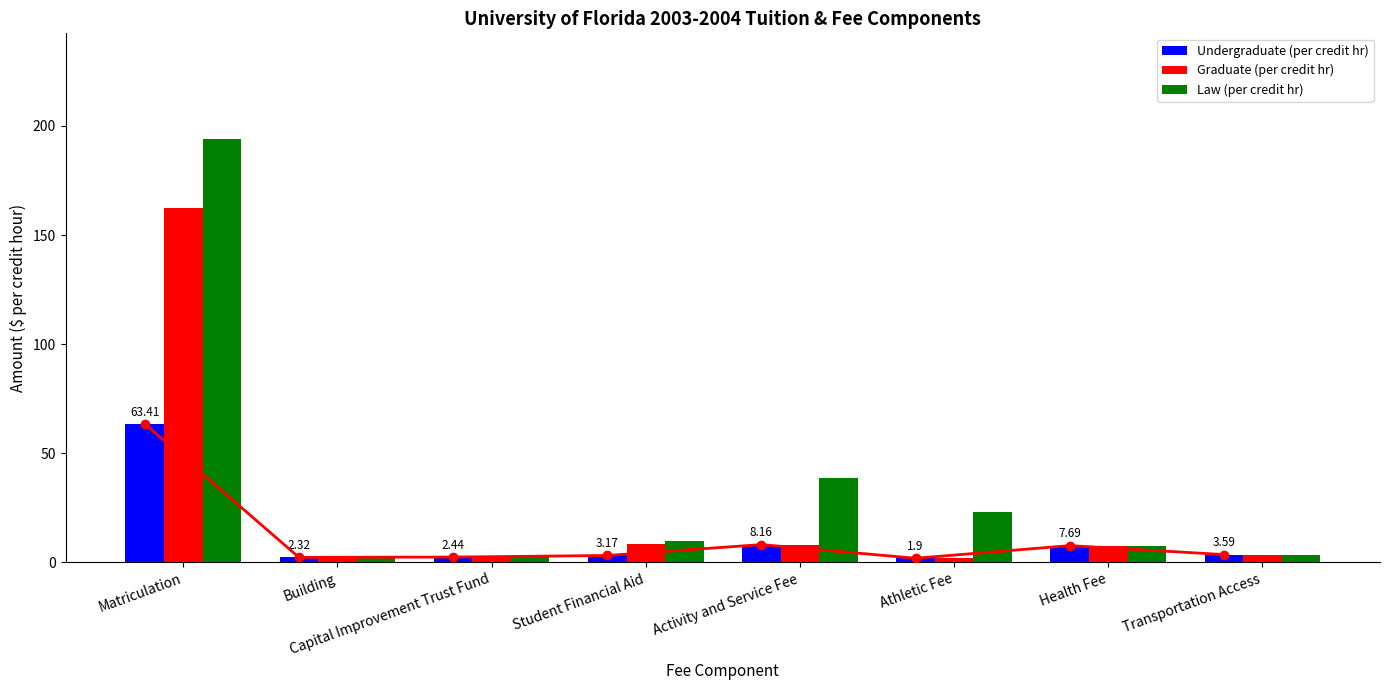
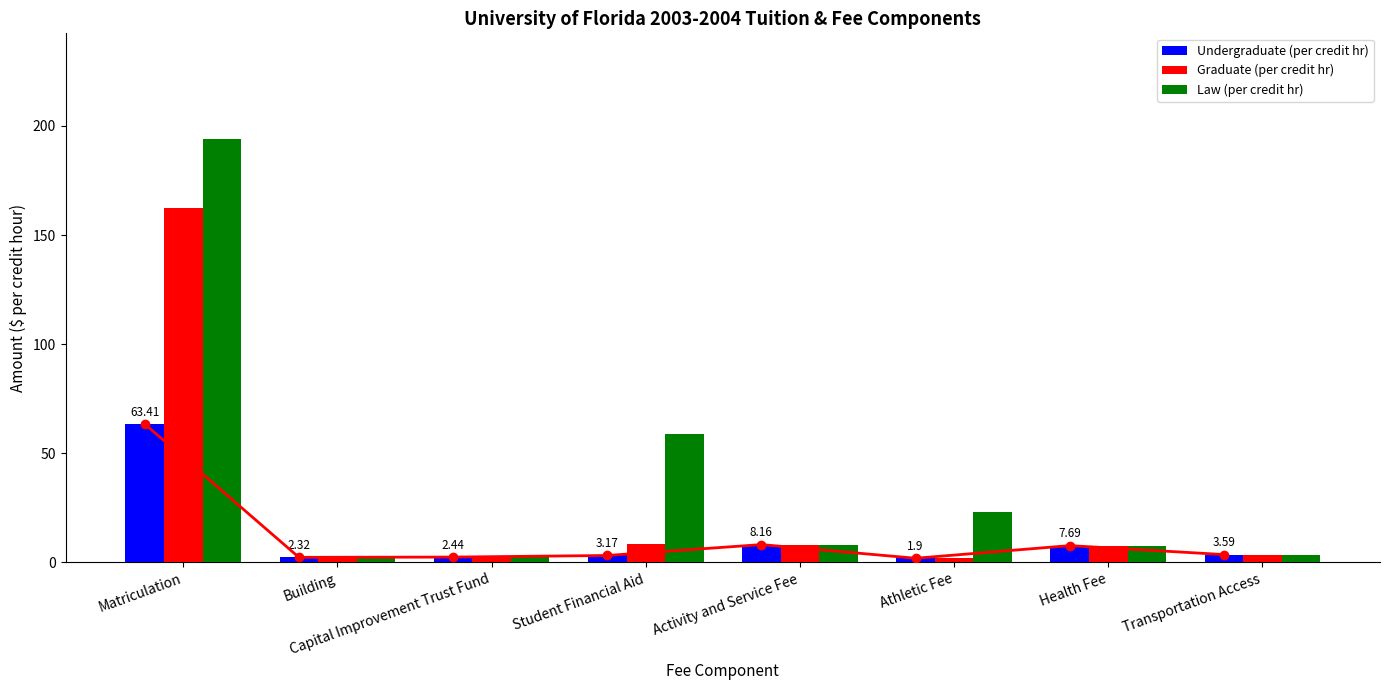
Law (per credit hr), Student Financial Aid: 10 -> 59
Law (per credit hr), Activity and Service Fee: 39 -> 8
